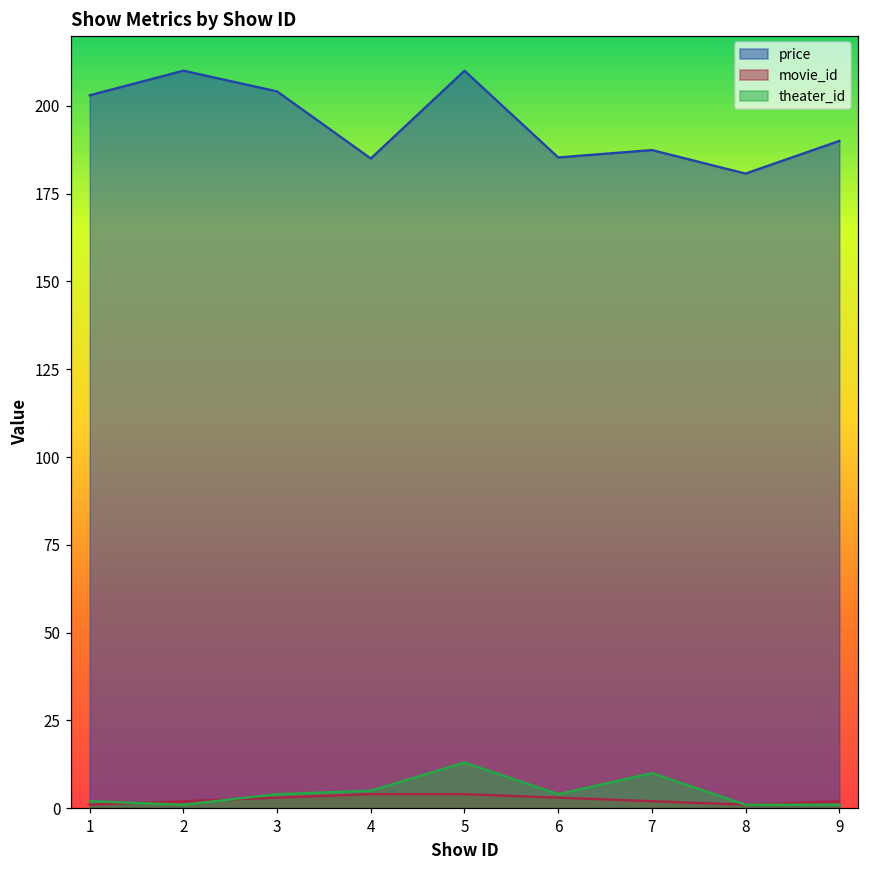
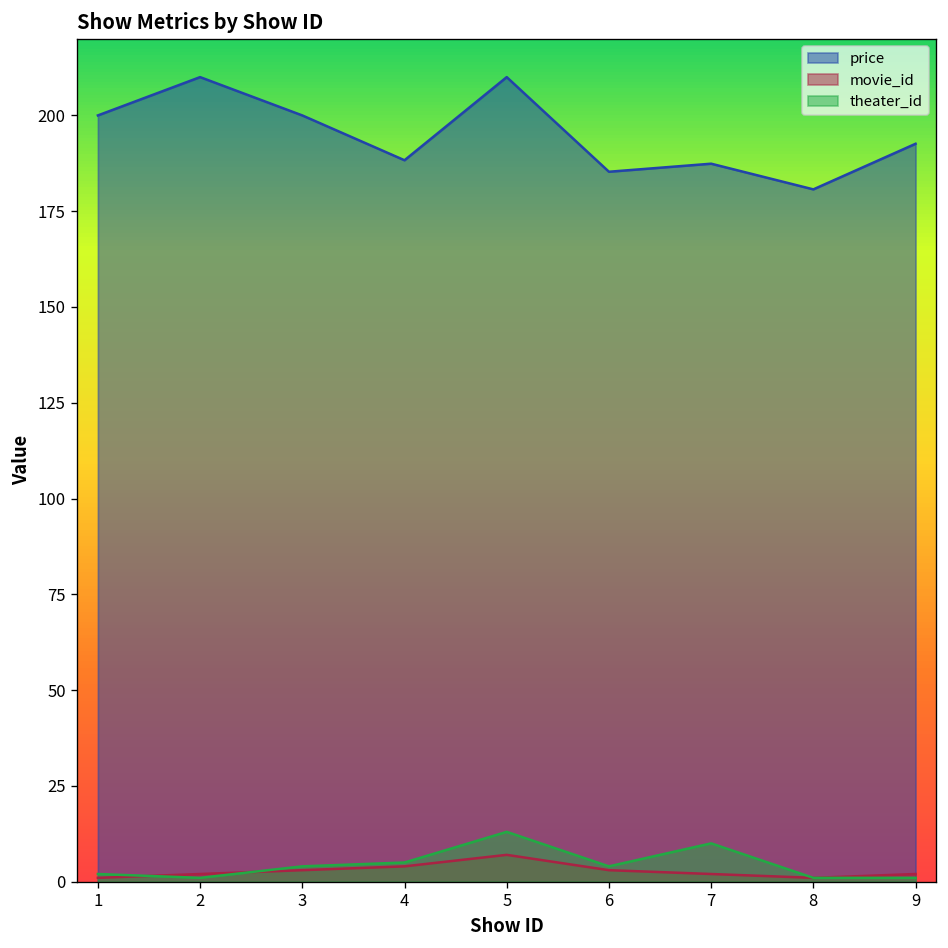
price, 1: 203 -> 200
price, 3: 204 -> 200
price, 4: 185 -> 188
movie_id, 5: 4 -> 7
price, 9: 190 -> 193
